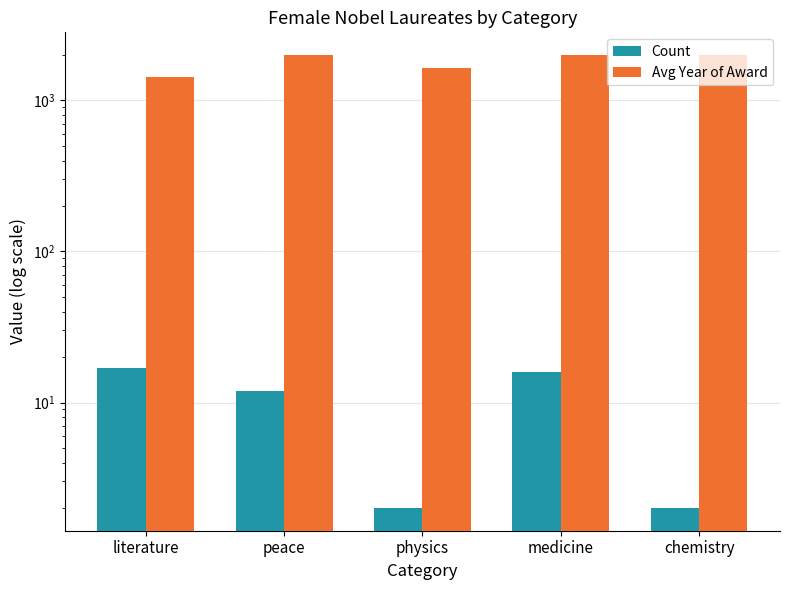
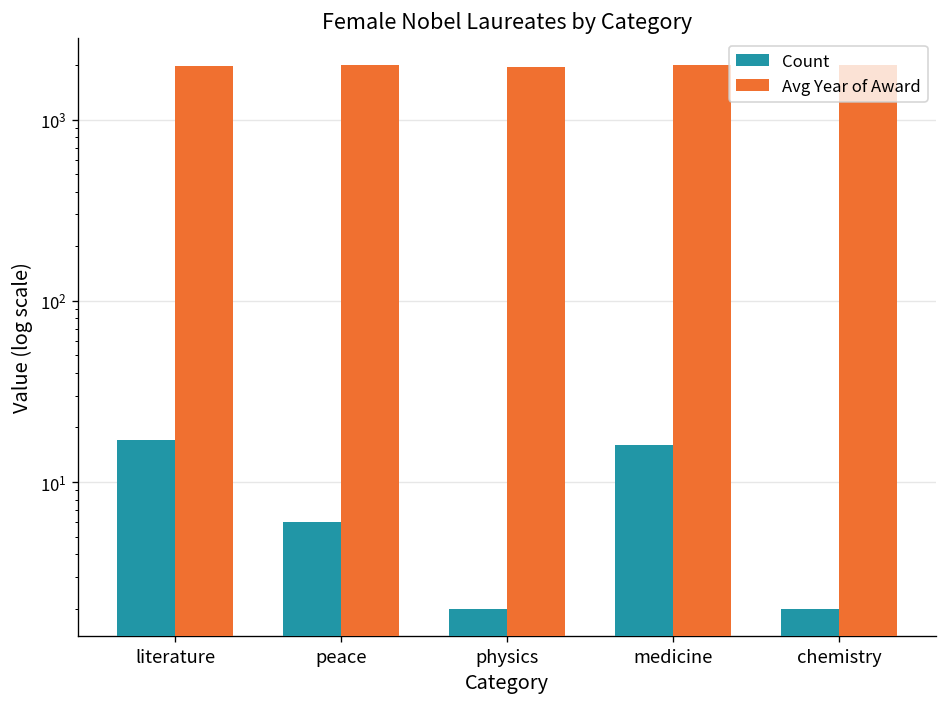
Avg Year of Award, literature: 1400 -> 2000
Count, peace: 12 -> 6
Avg Year of Award, physics: 1600 -> 2000
